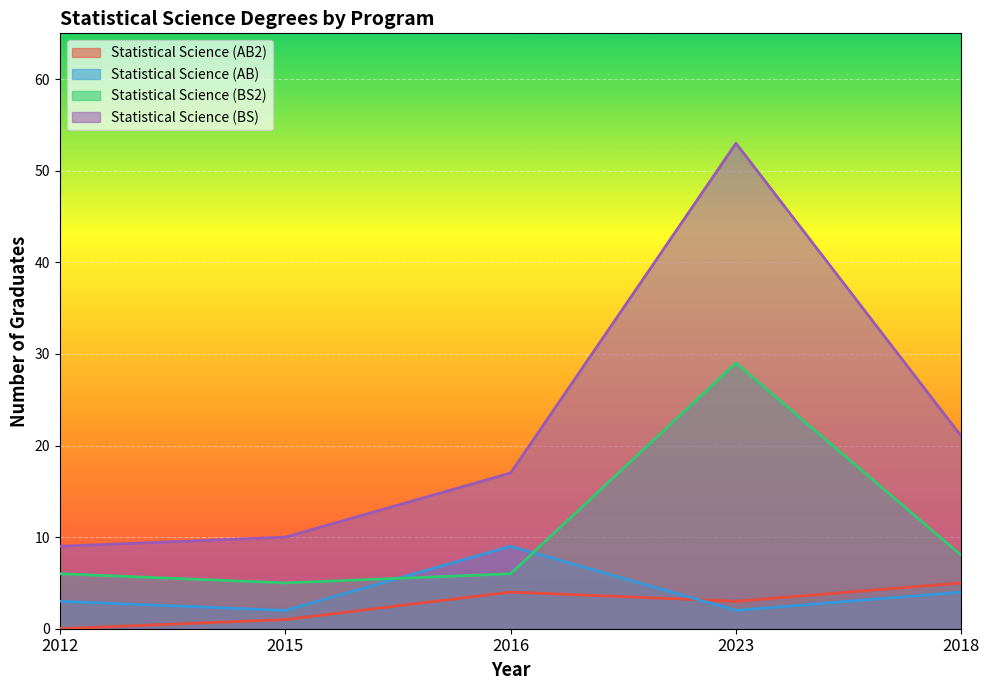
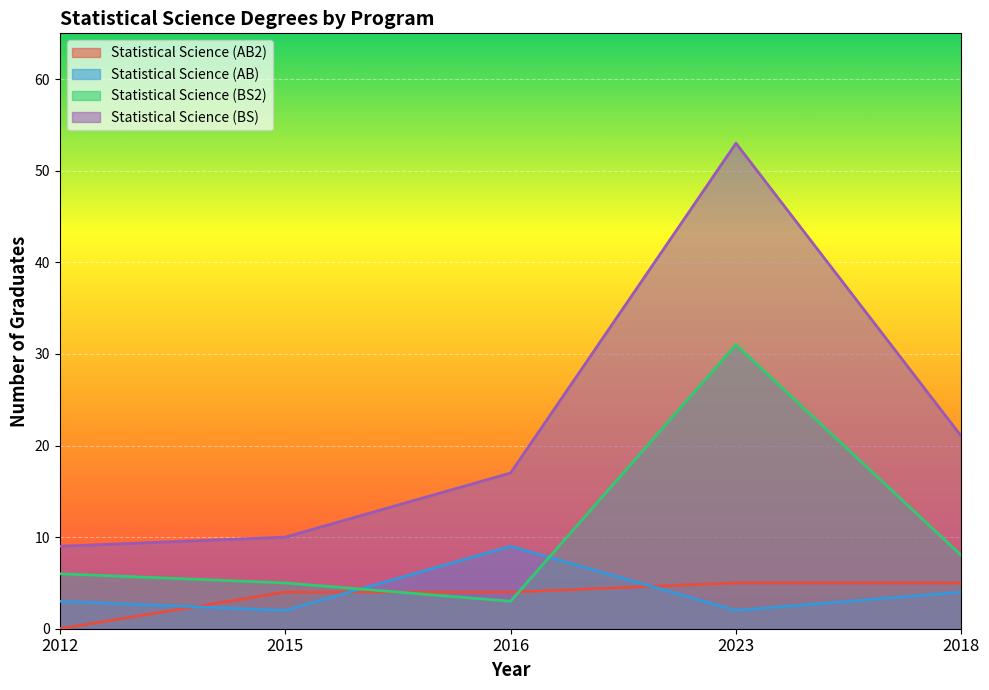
Statistical Science (AB2), 2015: 1 -> 4
Statistical Science (BS2), 2016: 6 -> 3
Statistical Science (AB2), 2023: 3 -> 5
Statistical Science (BS2), 2023: 29 -> 31
